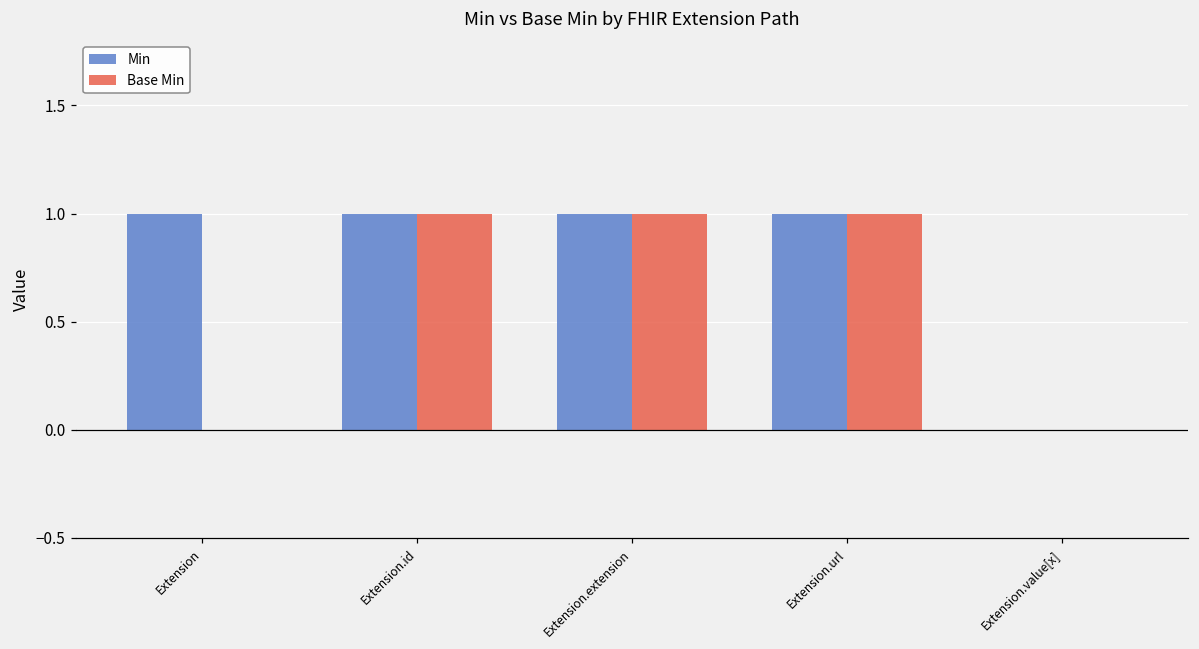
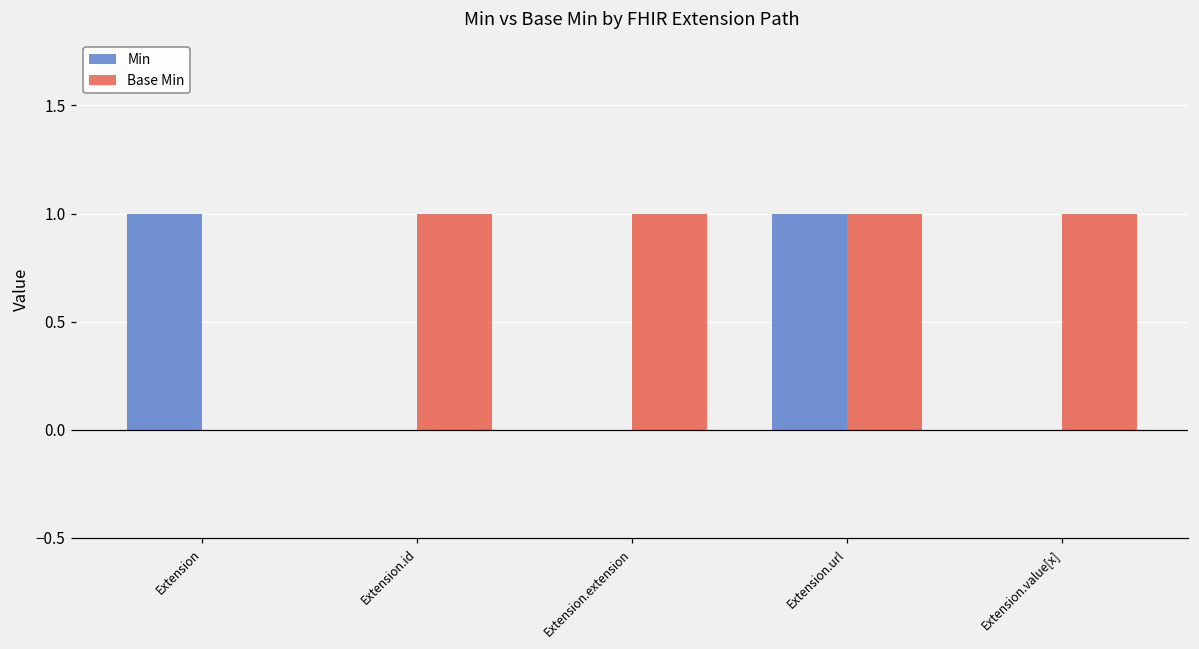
Min, Extension.id: 1 -> 0
Min, Extension.extension: 1 -> 0
Base Min, Extension.value[x]: 0 -> 1
